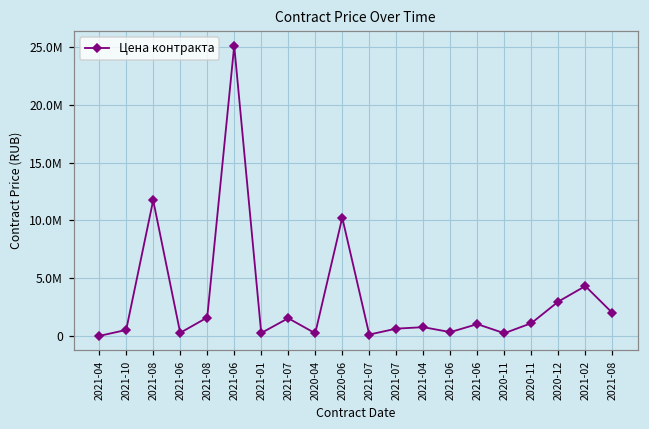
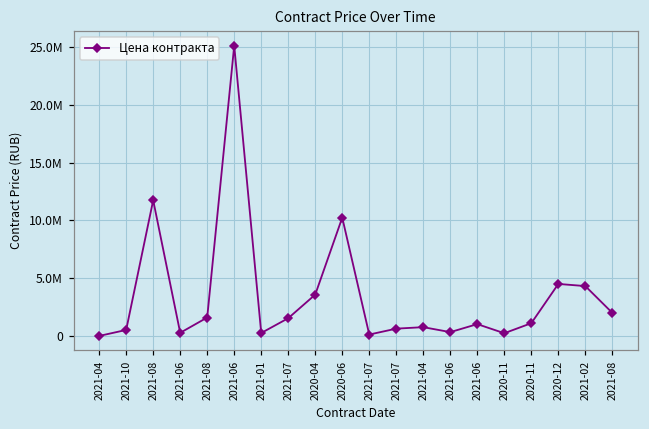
2020-04: 200000 -> 3600000
2020-12: 3000000 -> 4500000
